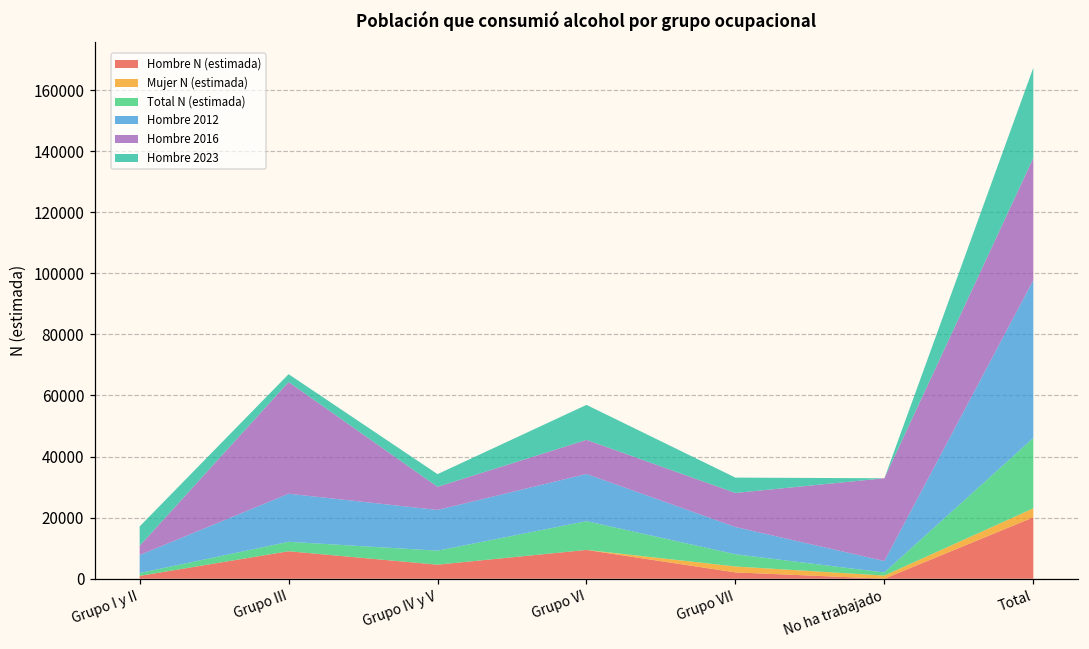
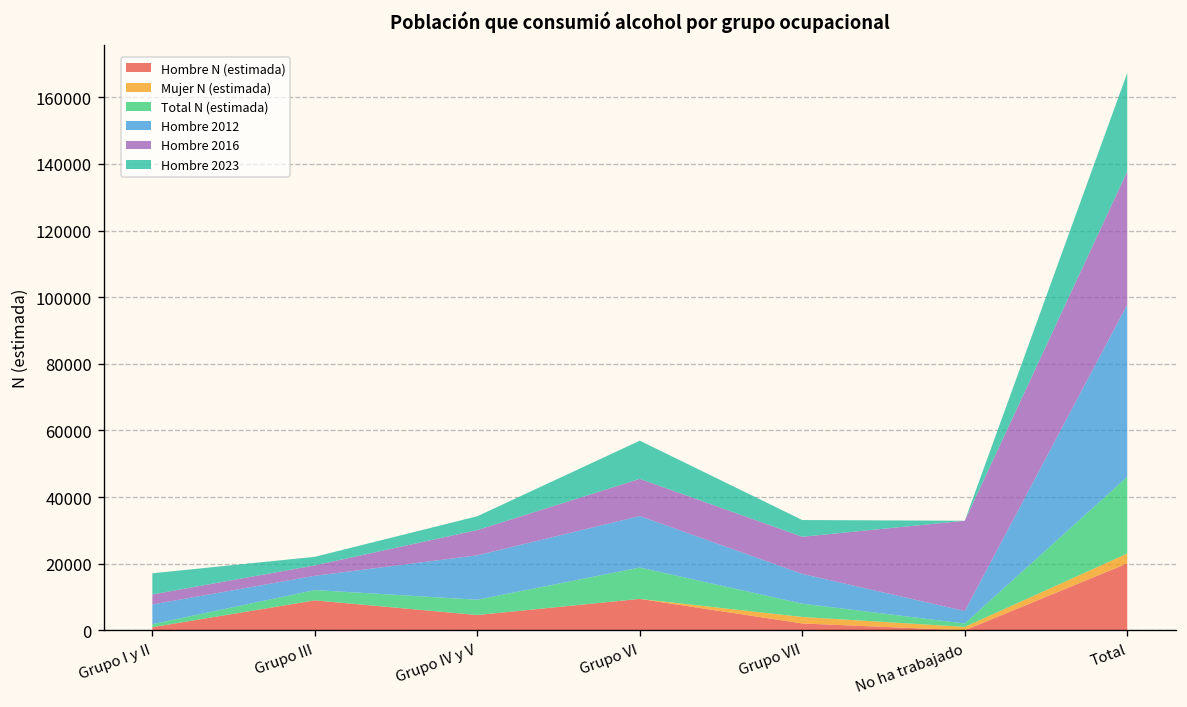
Hombre 2012, Grupo III: 16000 -> 4000
Hombre 2016, Grupo III: 37000 -> 3000
